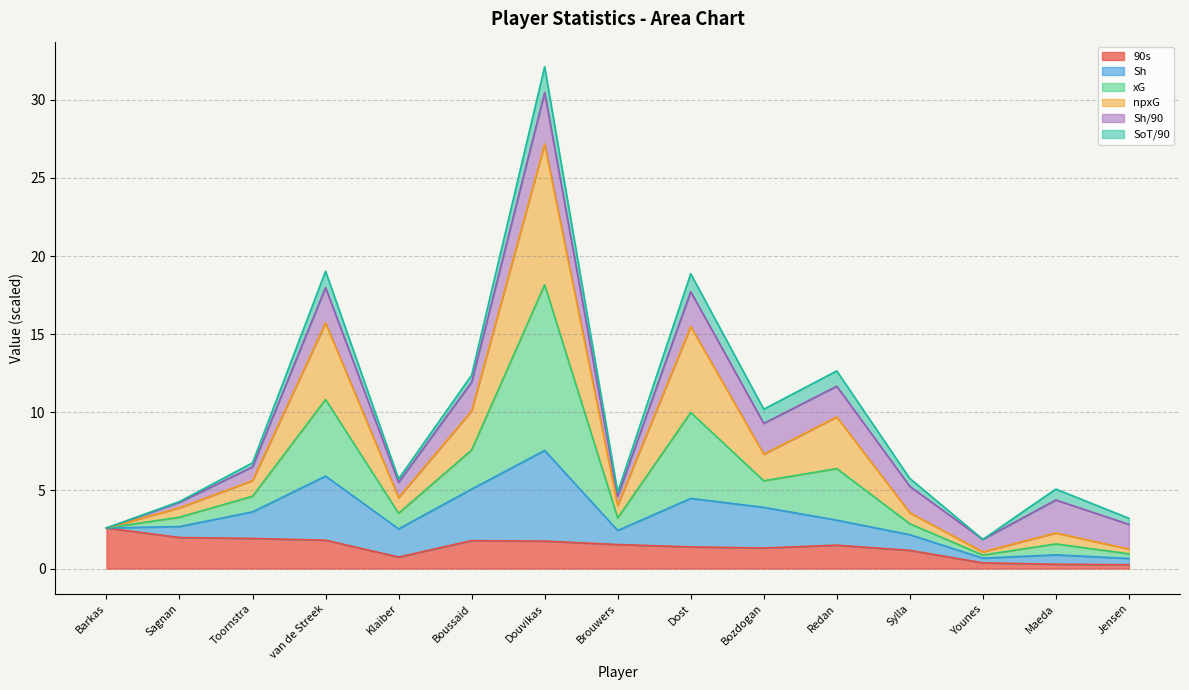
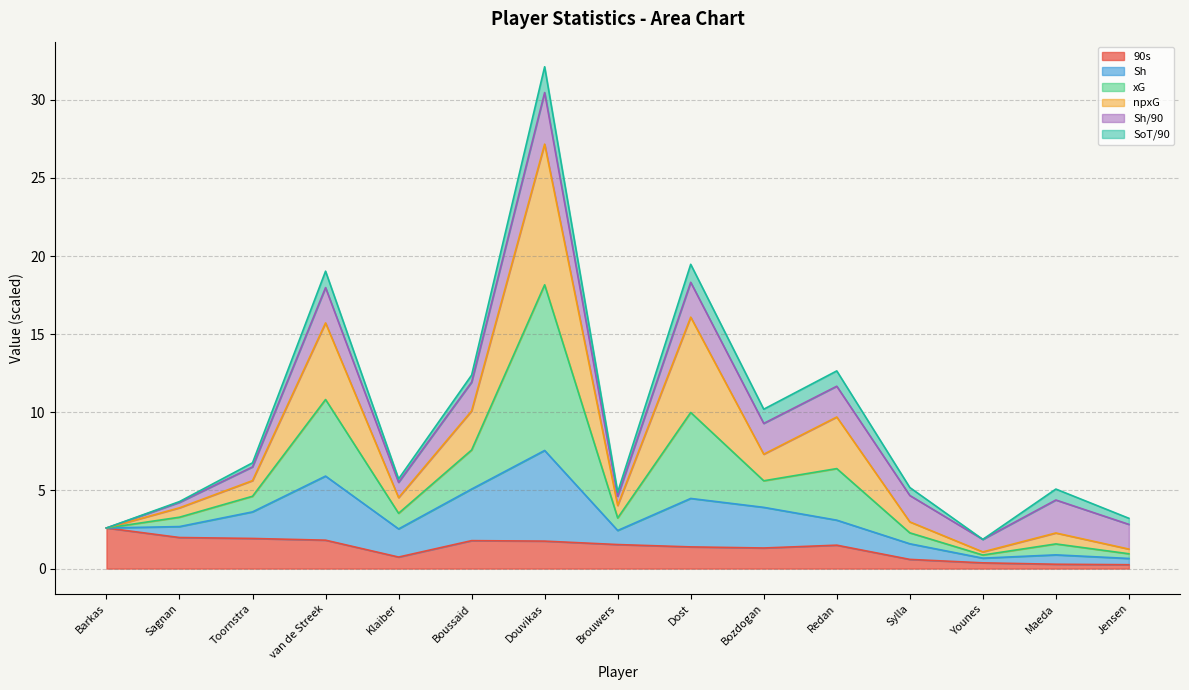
npxG, Dost: 5.5 -> 6.1
90s, Sylla: 1.2 -> 0.6
